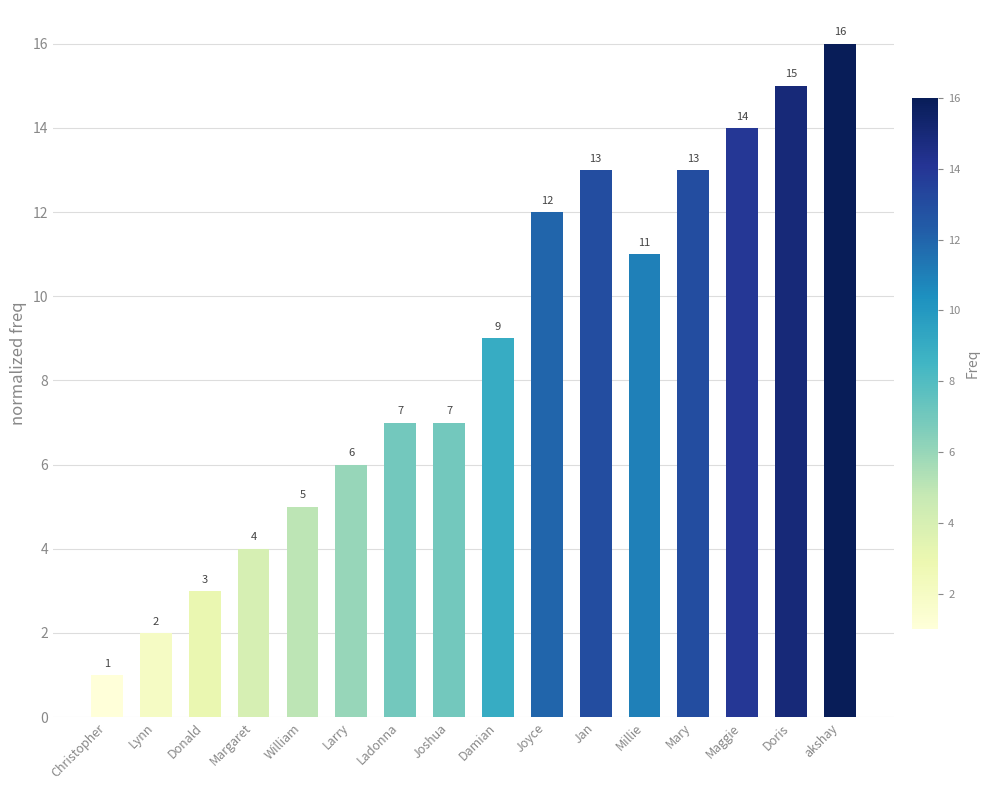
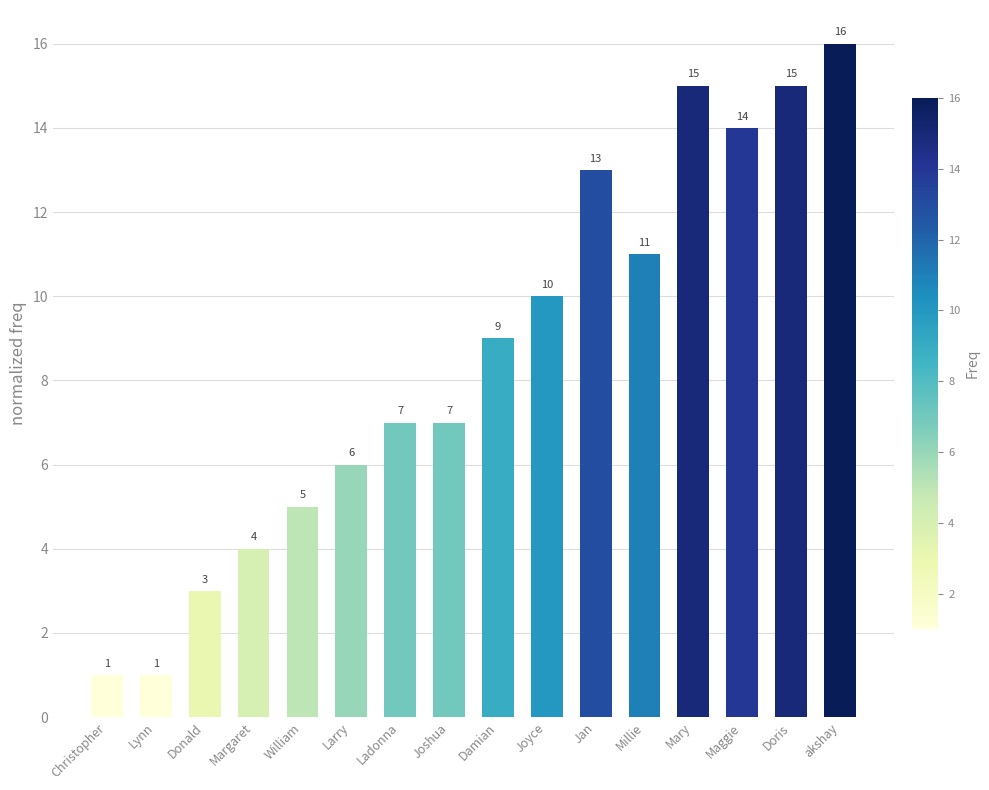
Lynn: 2 -> 1
Joyce: 12 -> 10
Mary: 13 -> 15
